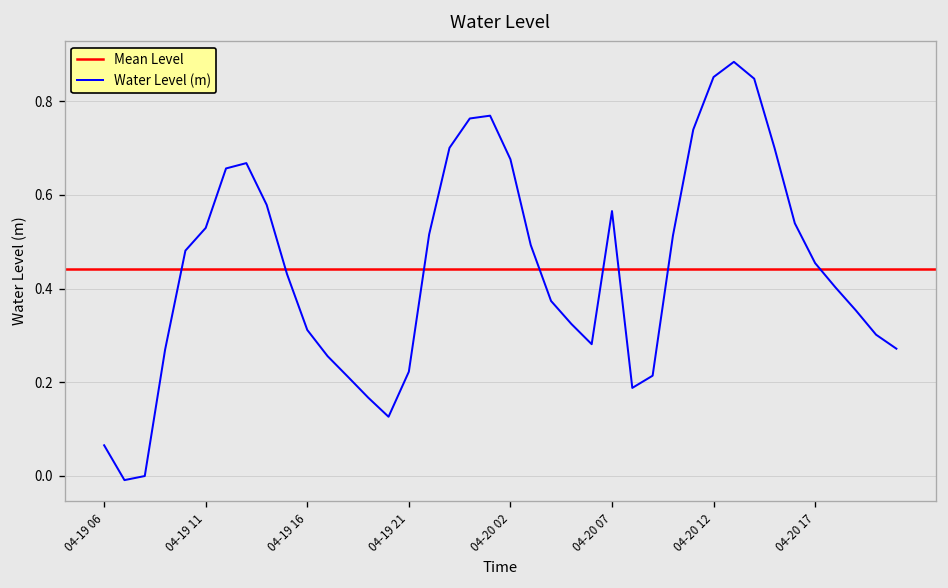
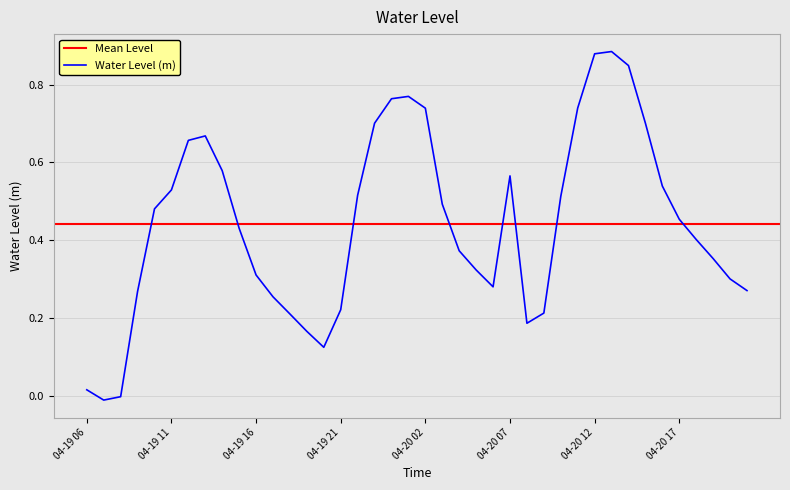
04-19 06: 0.06 -> 0.02
04-20 02: 0.68 -> 0.74
04-20 12: 0.85 -> 0.88
